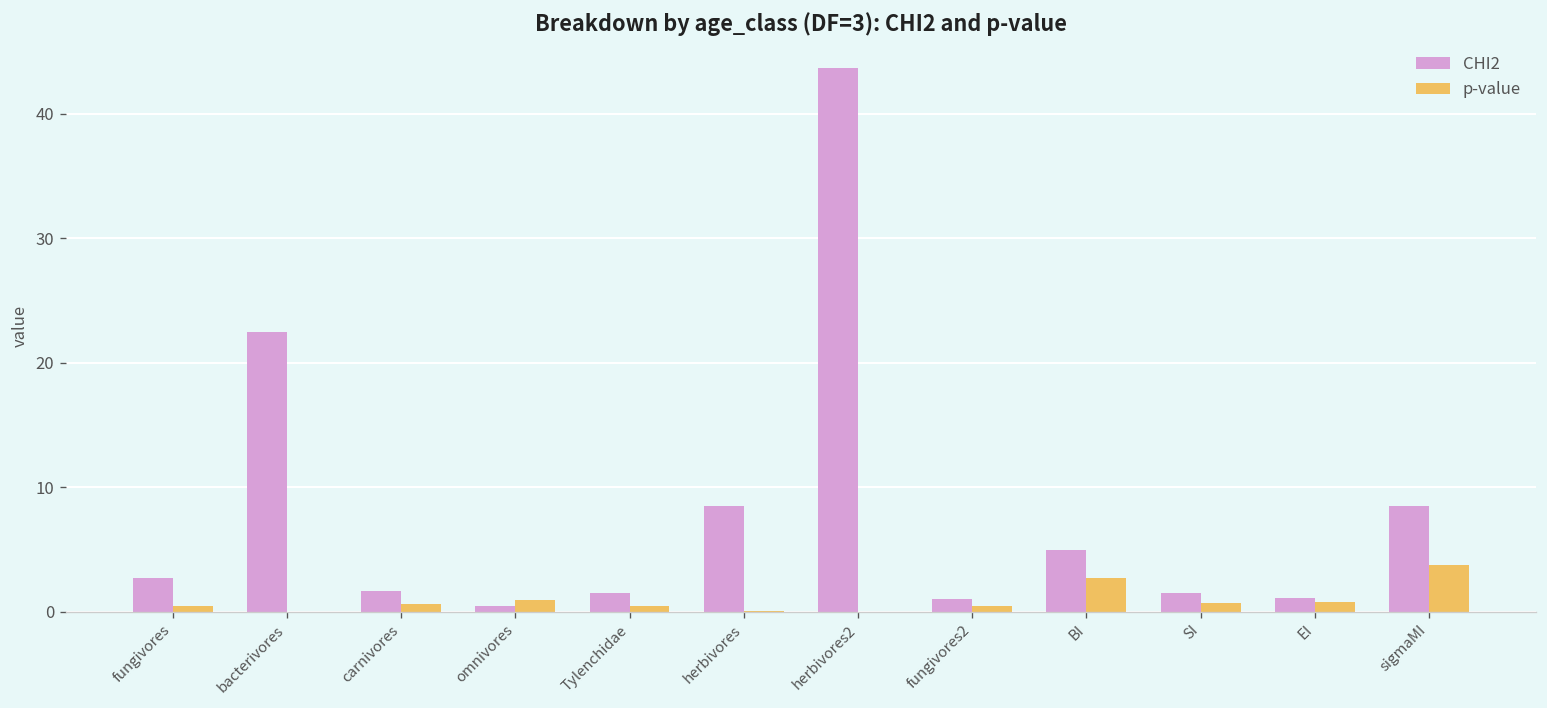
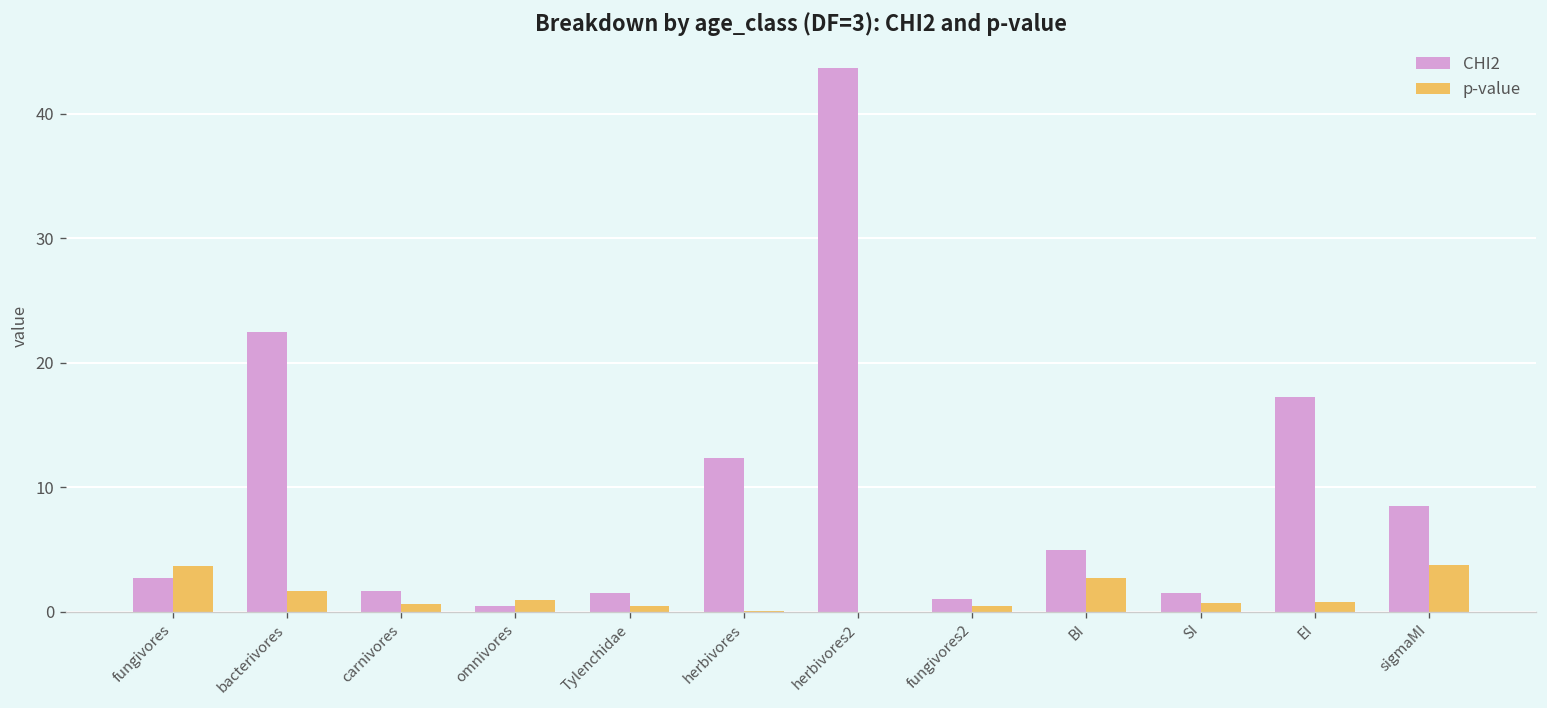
p-value, fungivores: 0.4 -> 3.7
p-value, bacterivores: 0.0 -> 1.7
CHI2, herbivores: 8.5 -> 12.3
CHI2, EI: 1.1 -> 17.2
